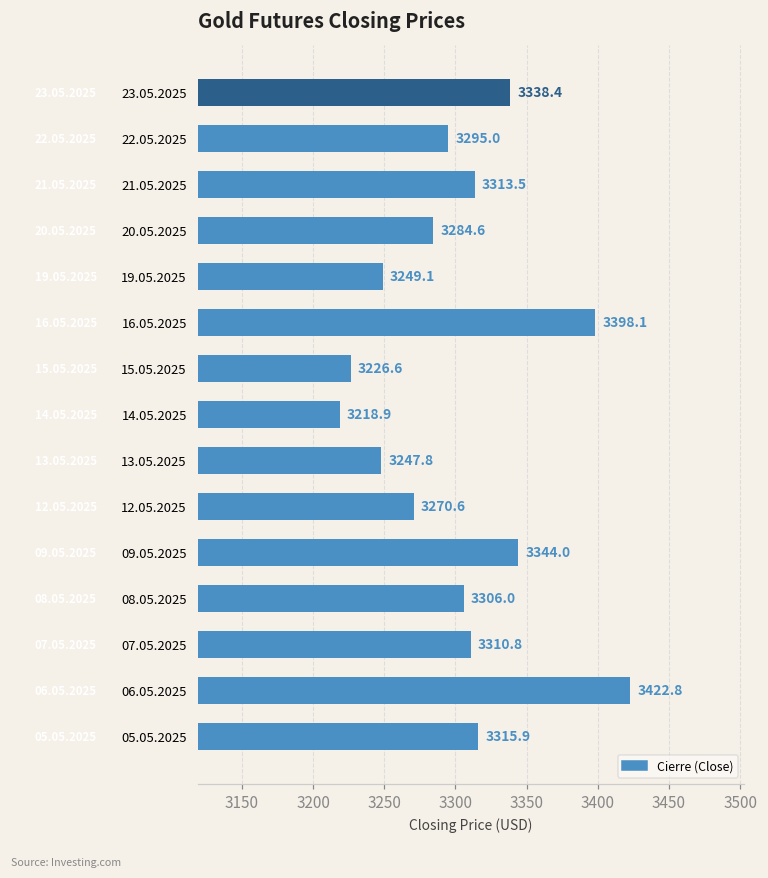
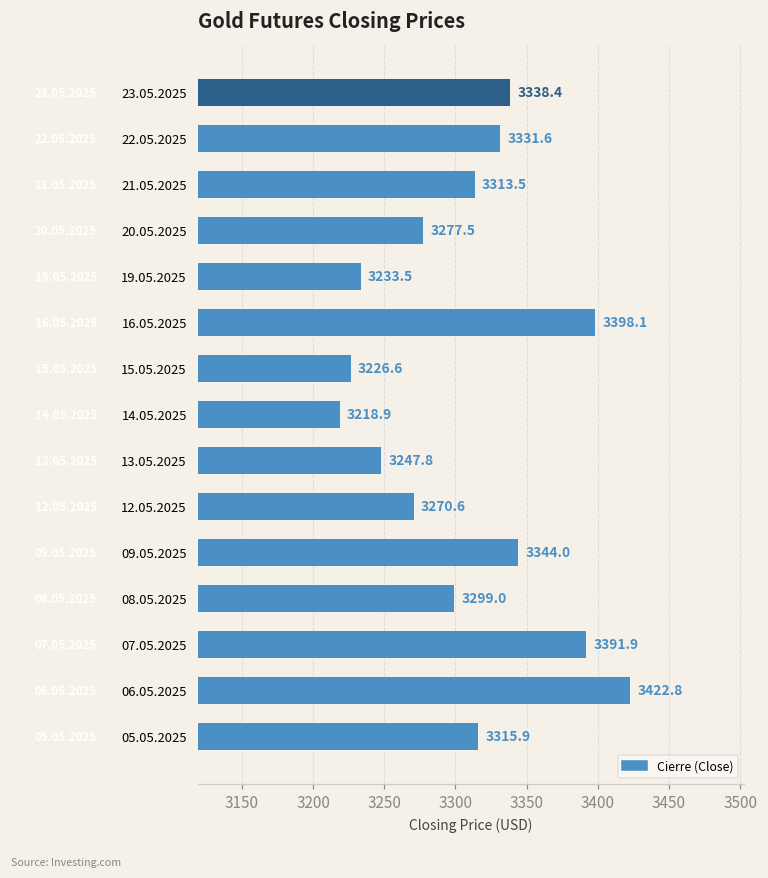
22.05.2025: 3295.0 -> 3331.6
20.05.2025: 3284.6 -> 3277.5
19.05.2025: 3249.1 -> 3233.5
08.05.2025: 3306.0 -> 3299.0
07.05.2025: 3310.8 -> 3391.9
